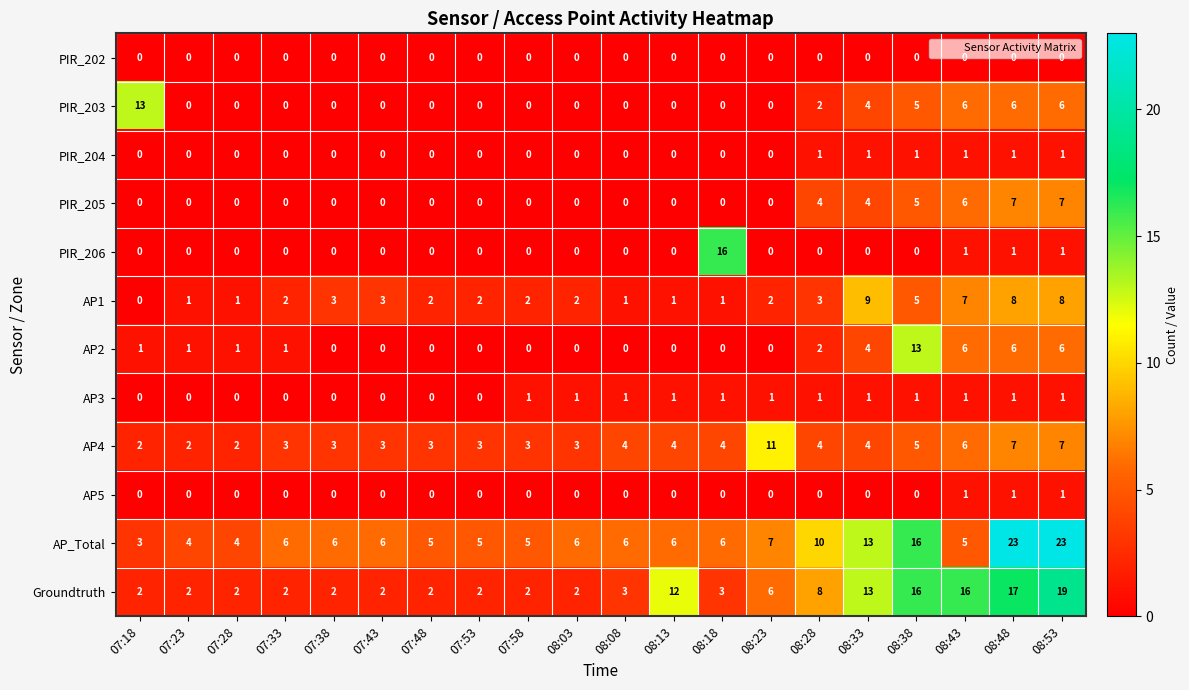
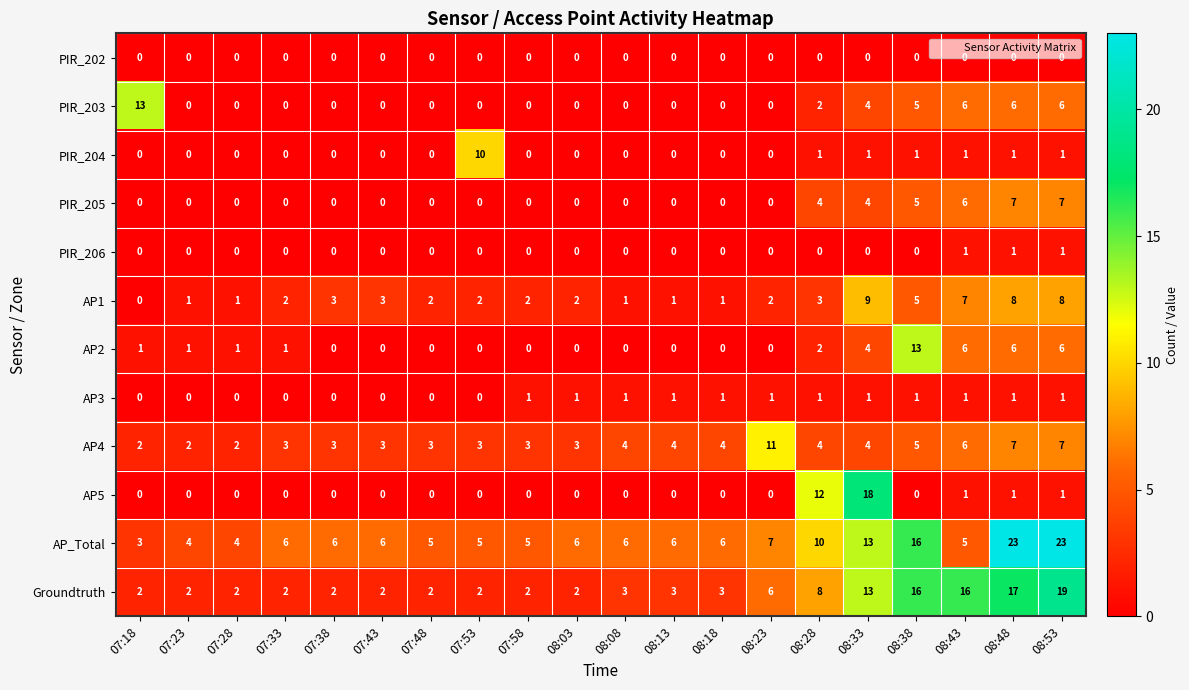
PIR_204, 07:53: 0 -> 10
PIR_206, 08:18: 16 -> 0
AP5, 08:28: 0 -> 12
AP5, 08:33: 0 -> 18
Groundtruth, 08:13: 12 -> 3
